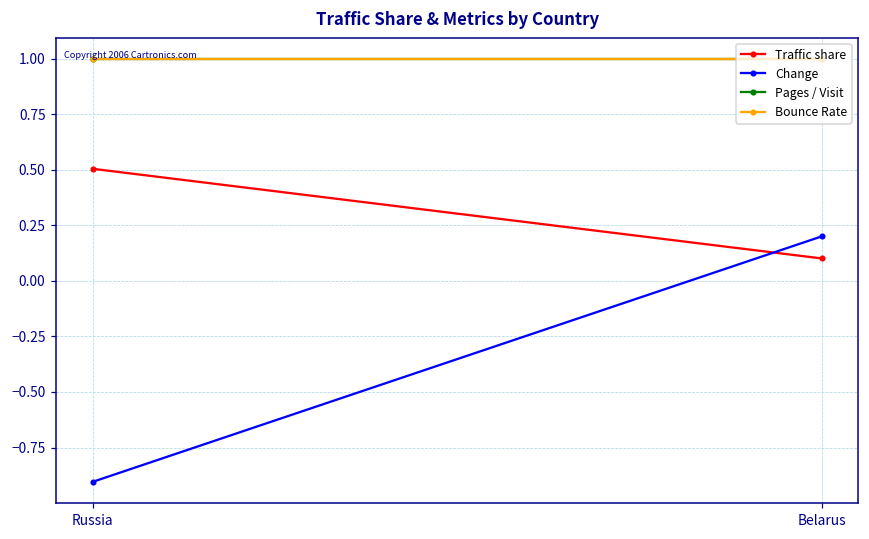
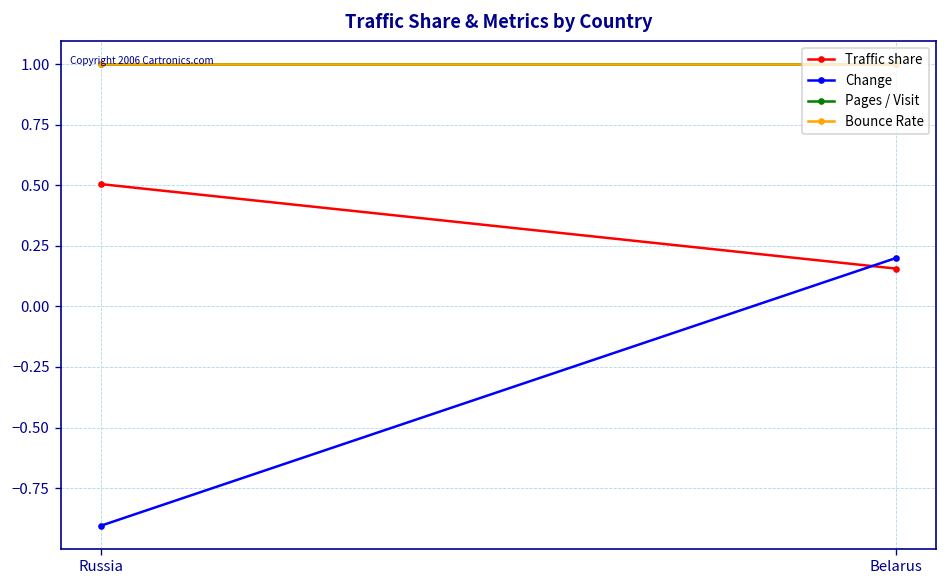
Traffic share, Belarus: 0.10 -> 0.16
